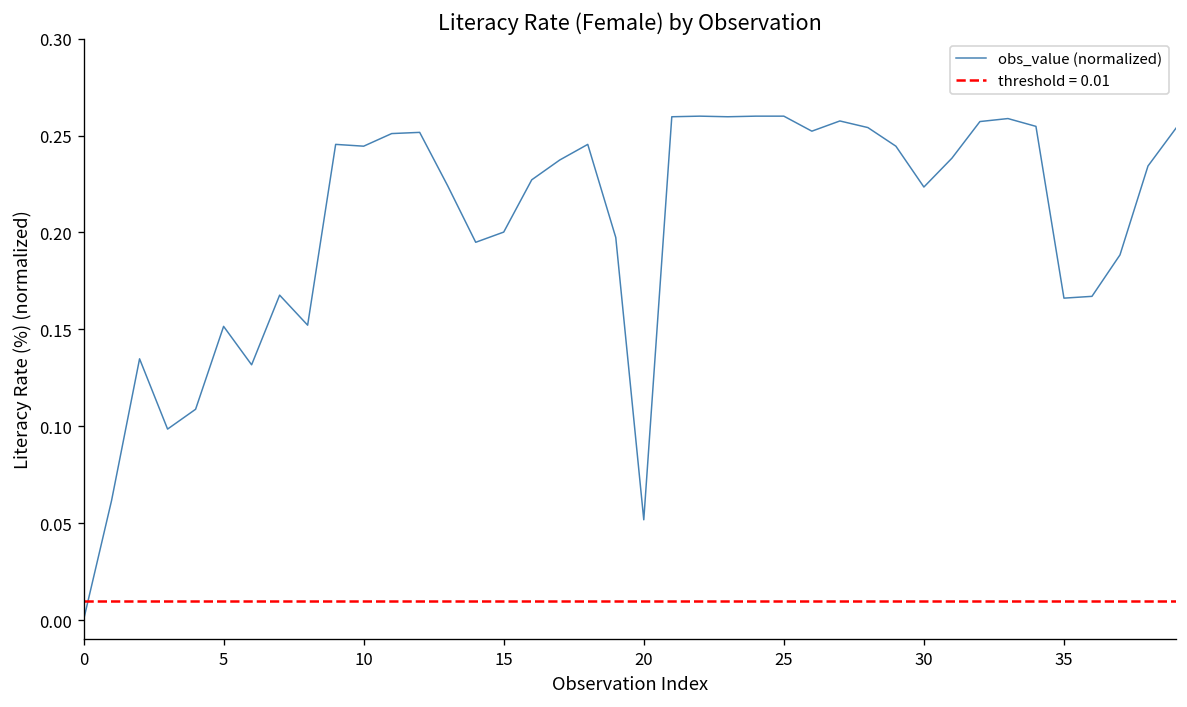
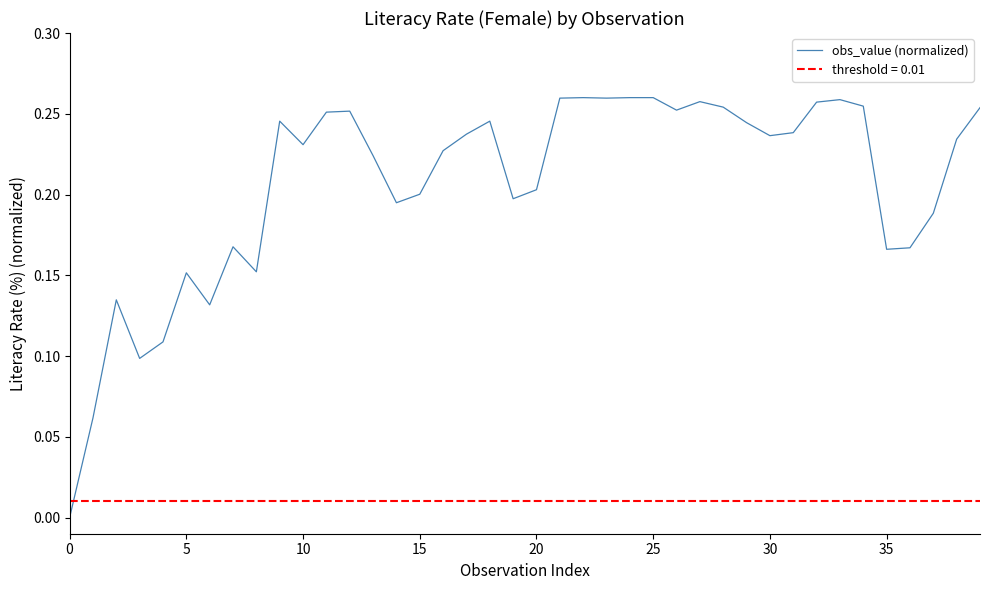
10: 0.245 -> 0.231
20: 0.052 -> 0.203
30: 0.223 -> 0.236
